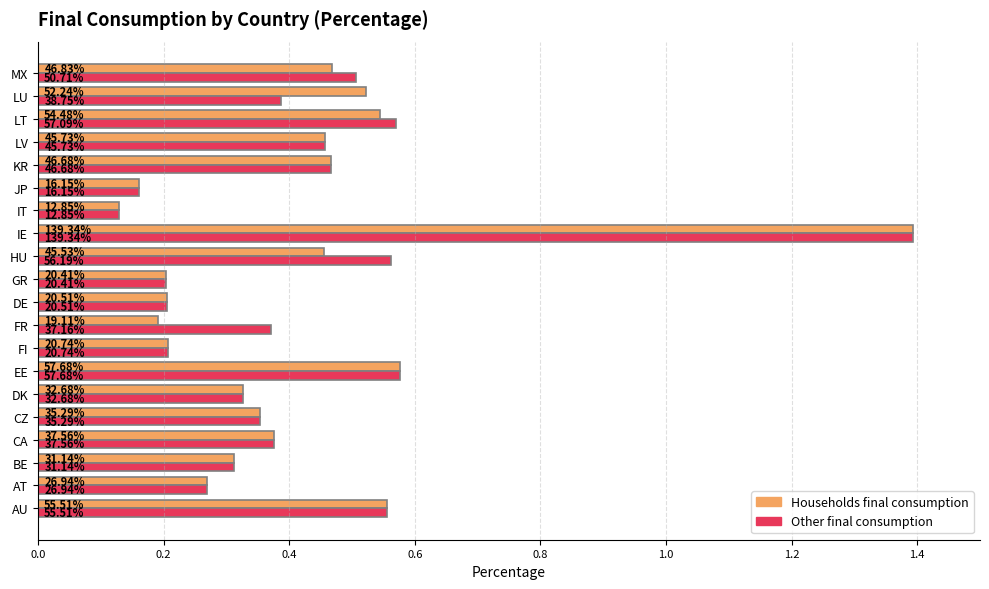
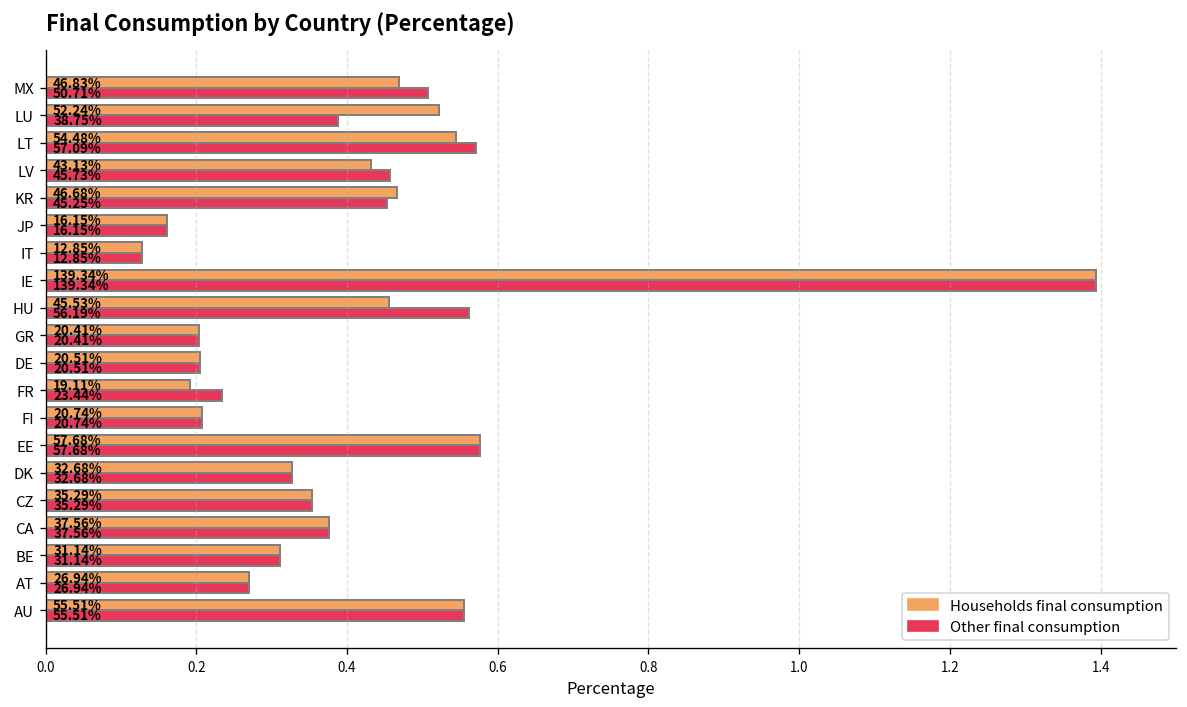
Households final consumption, LV: 45.73% -> 43.13%
Other final consumption, KR: 46.68% -> 45.25%
Other final consumption, FR: 37.16% -> 23.44%
